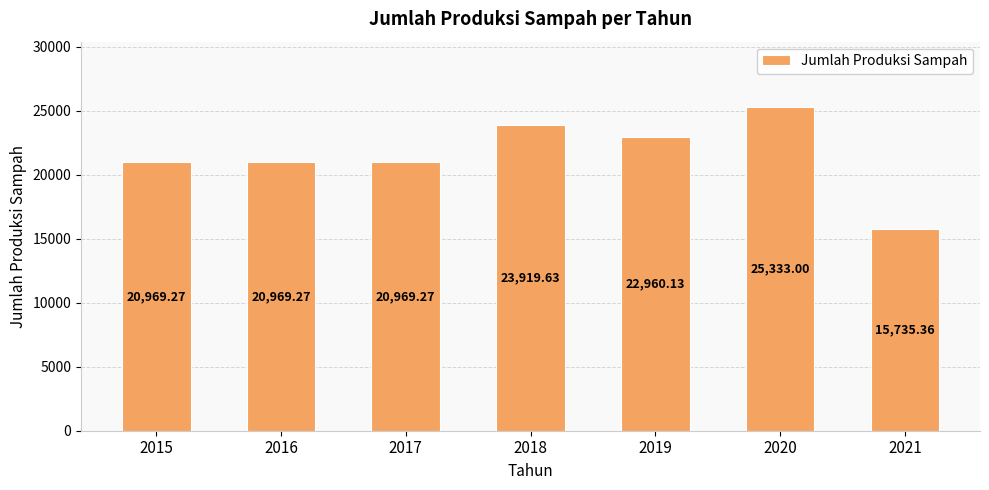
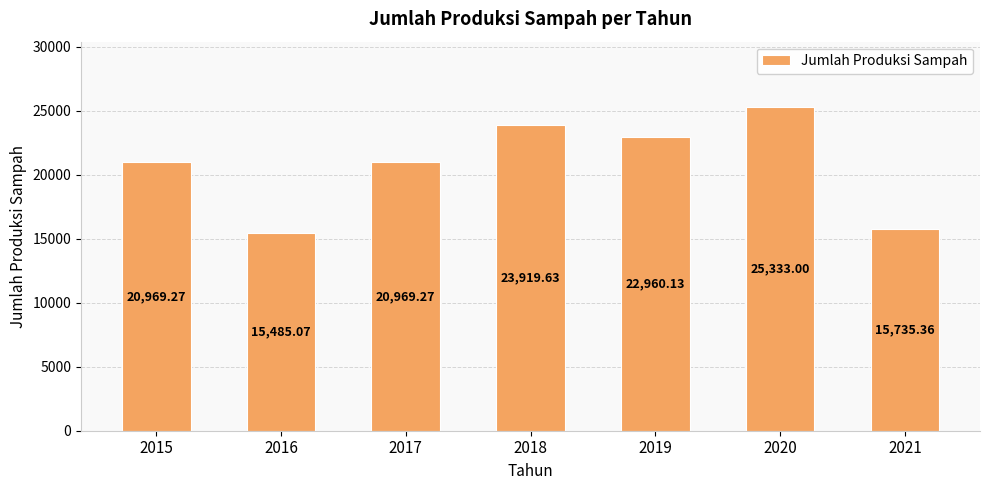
2016: 20,969.27 -> 15,485.07
